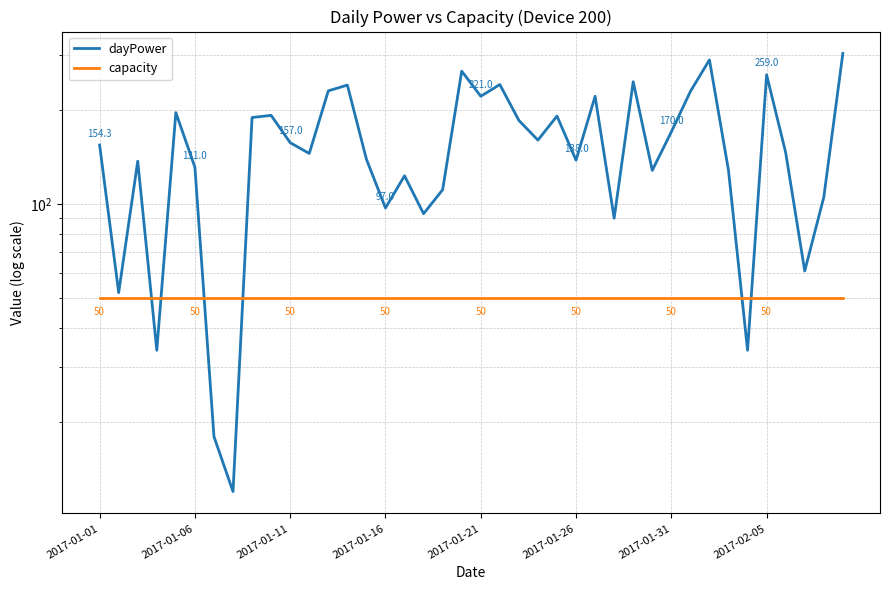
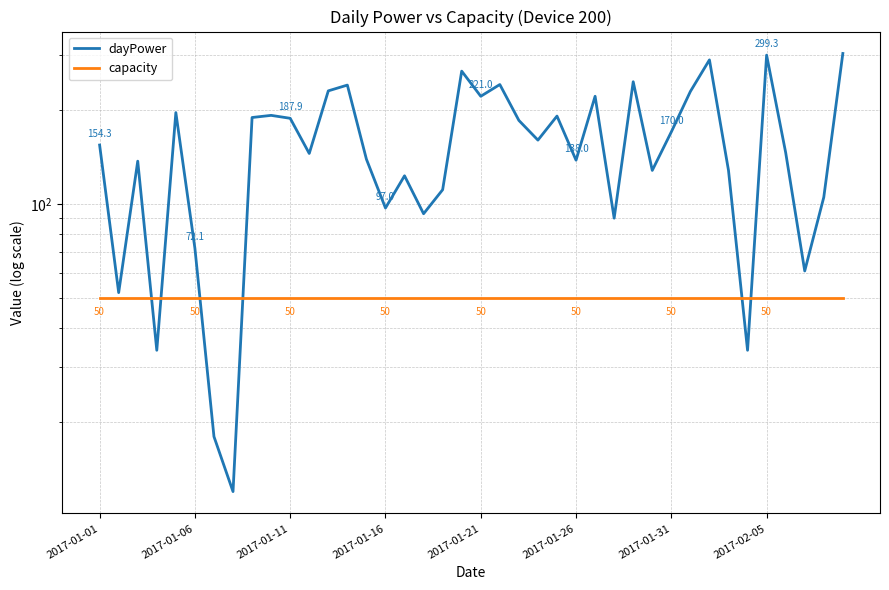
dayPower, 2017-01-06: 131.0 -> 72.1
dayPower, 2017-01-11: 157.0 -> 187.9
dayPower, 2017-02-05: 259.0 -> 299.3
